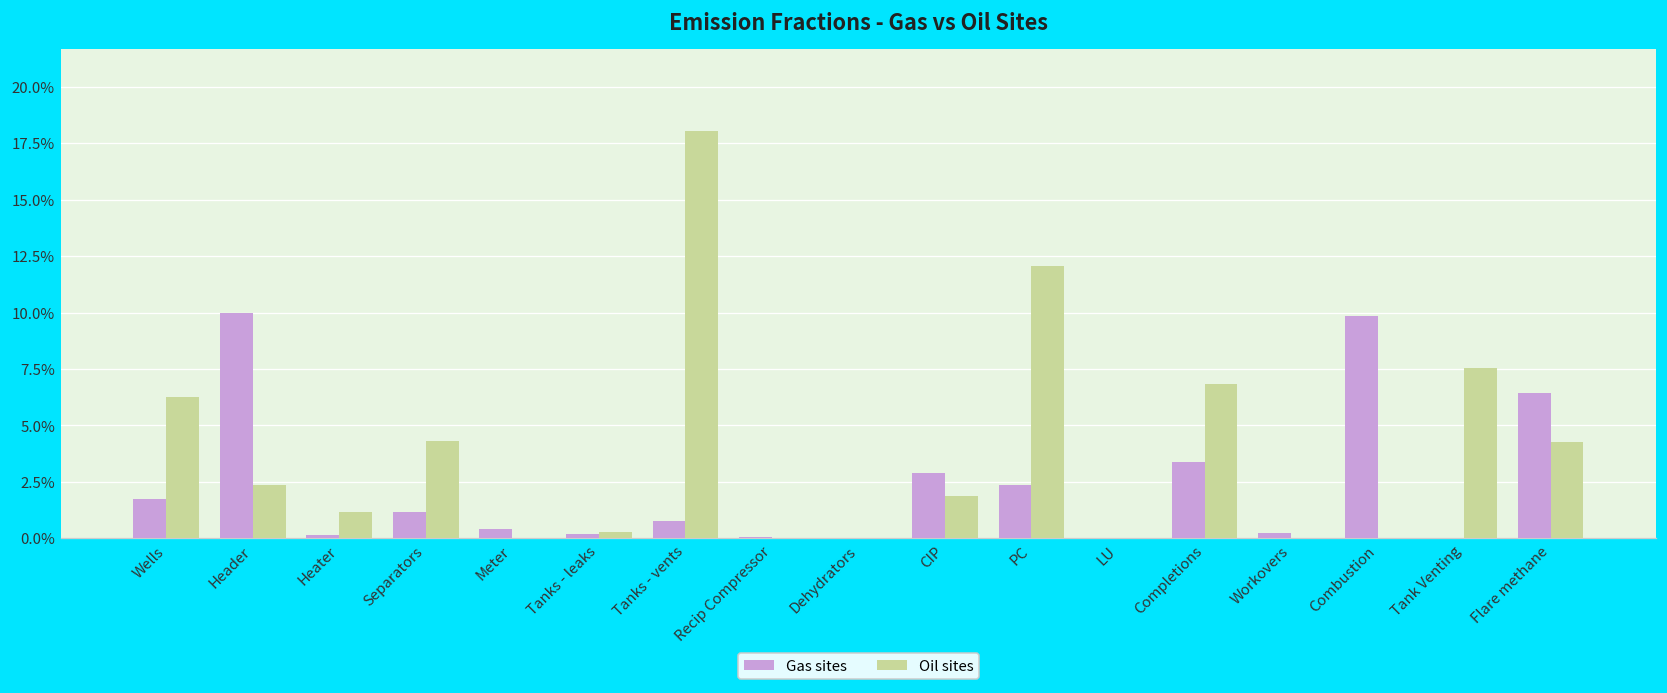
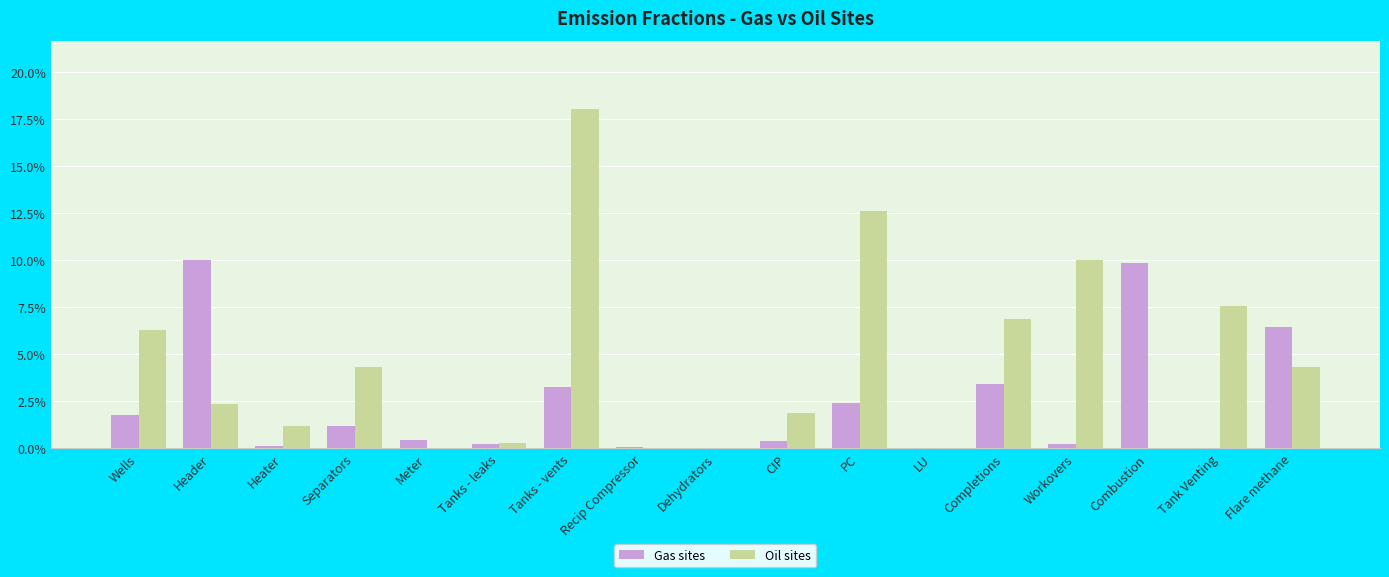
Gas sites, Tanks - vents: 0.8% -> 3.2%
Gas sites, CIP: 2.9% -> 0.4%
Oil sites, PC: 12.1% -> 12.6%
Oil sites, Workovers: 0.0% -> 10.0%
